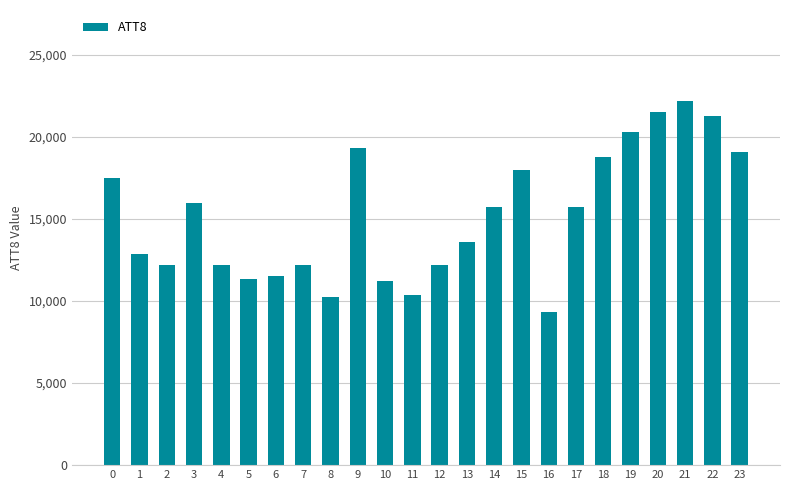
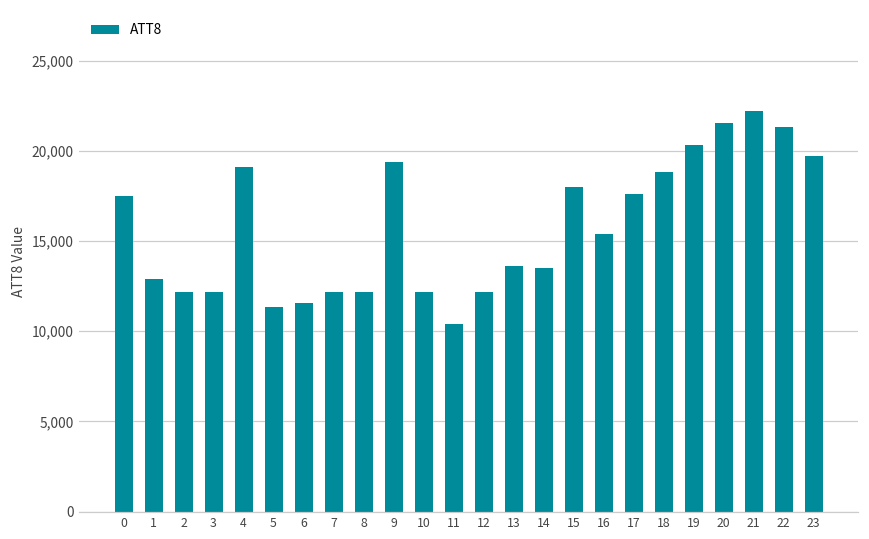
3: 16,000 -> 12,200
4: 12,200 -> 19,100
8: 10,200 -> 12,200
10: 11,200 -> 12,200
14: 15,700 -> 13,500
16: 9,300 -> 15,400
17: 15,700 -> 17,600
23: 19,100 -> 19,700
